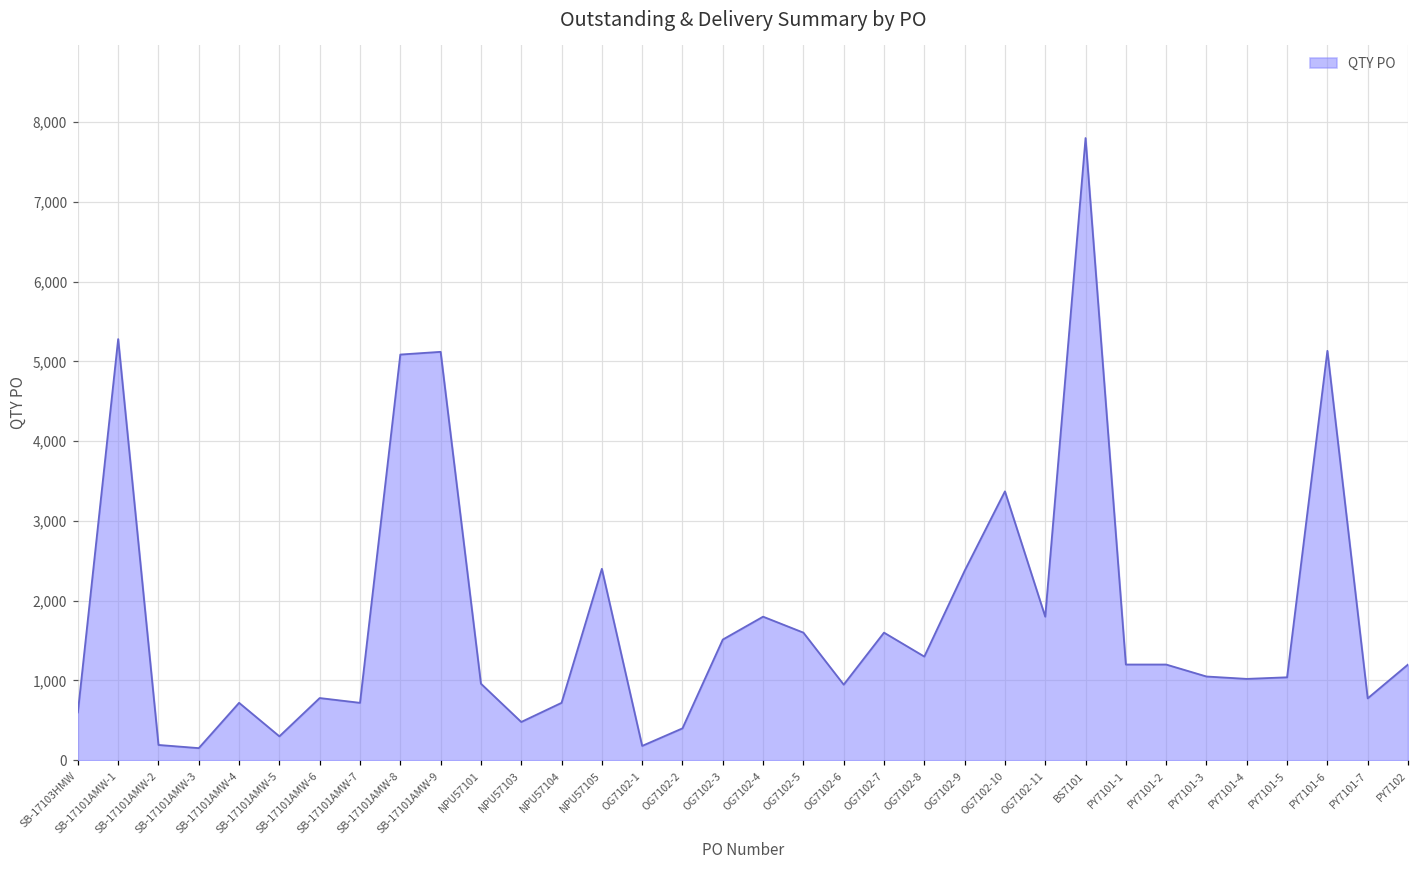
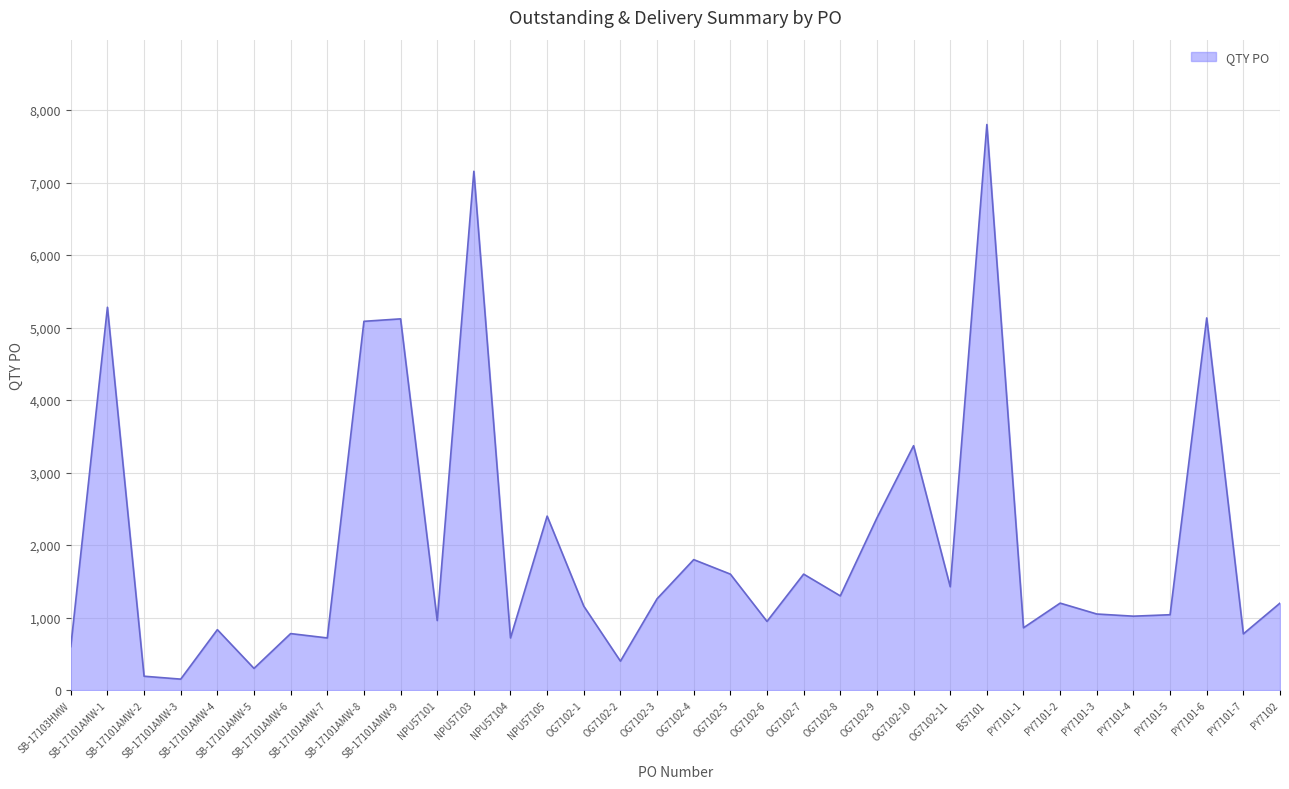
SB-17101AMW-4: 700 -> 800
NPU57103: 500 -> 7,200
OG7102-1: 200 -> 1,200
OG7102-3: 1,500 -> 1,300
OG7102-11: 1,800 -> 1,400
PY7101-1: 1,200 -> 900
